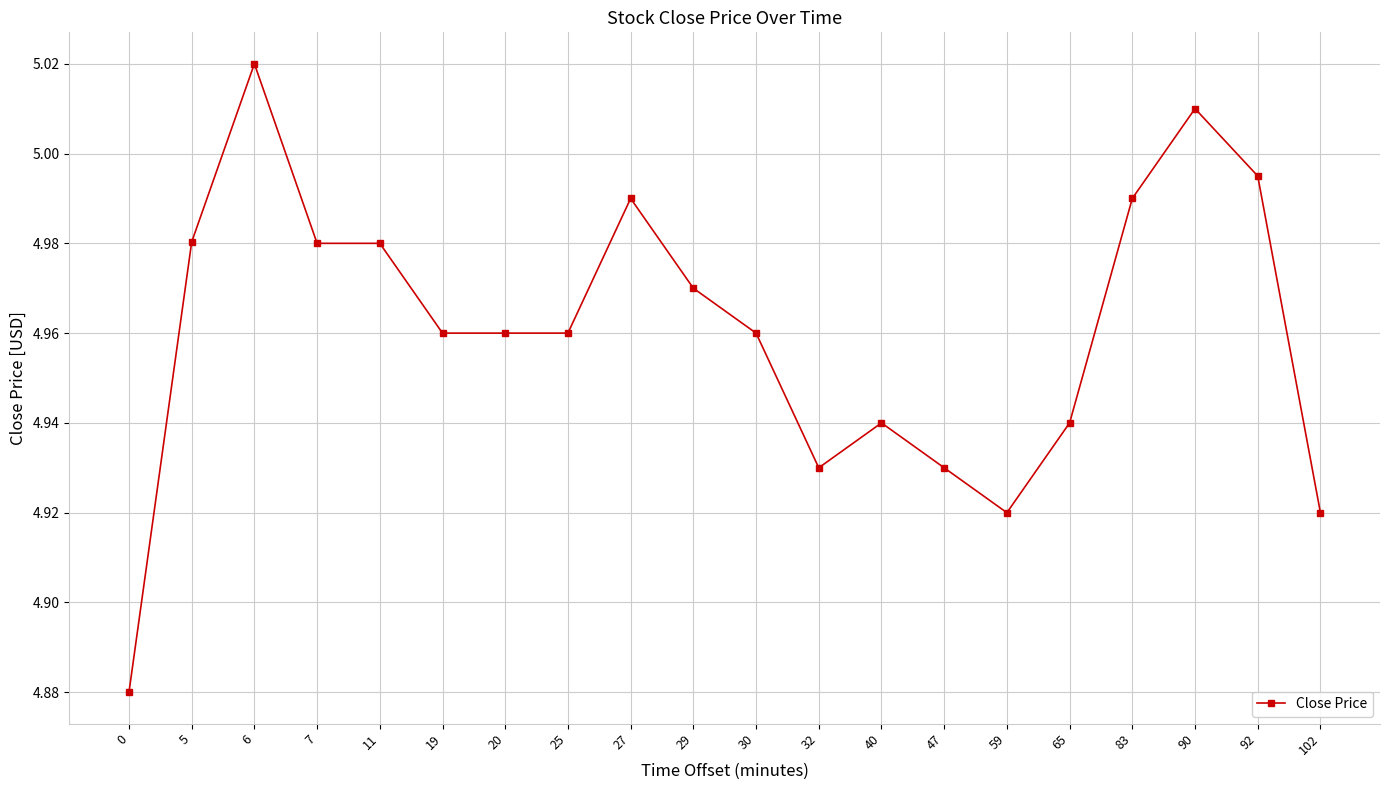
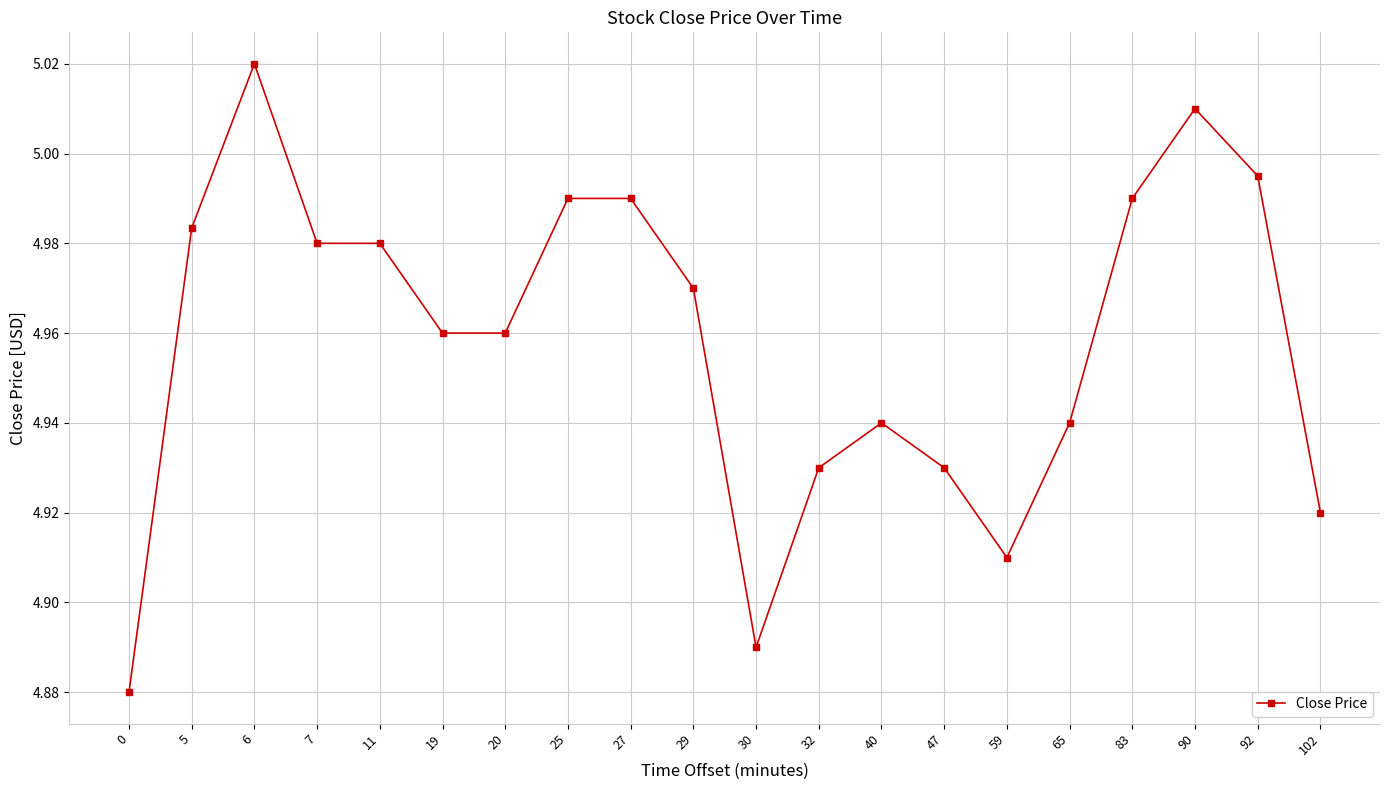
5: 4.980 -> 4.983
25: 4.96 -> 4.99
30: 4.96 -> 4.89
59: 4.92 -> 4.91
